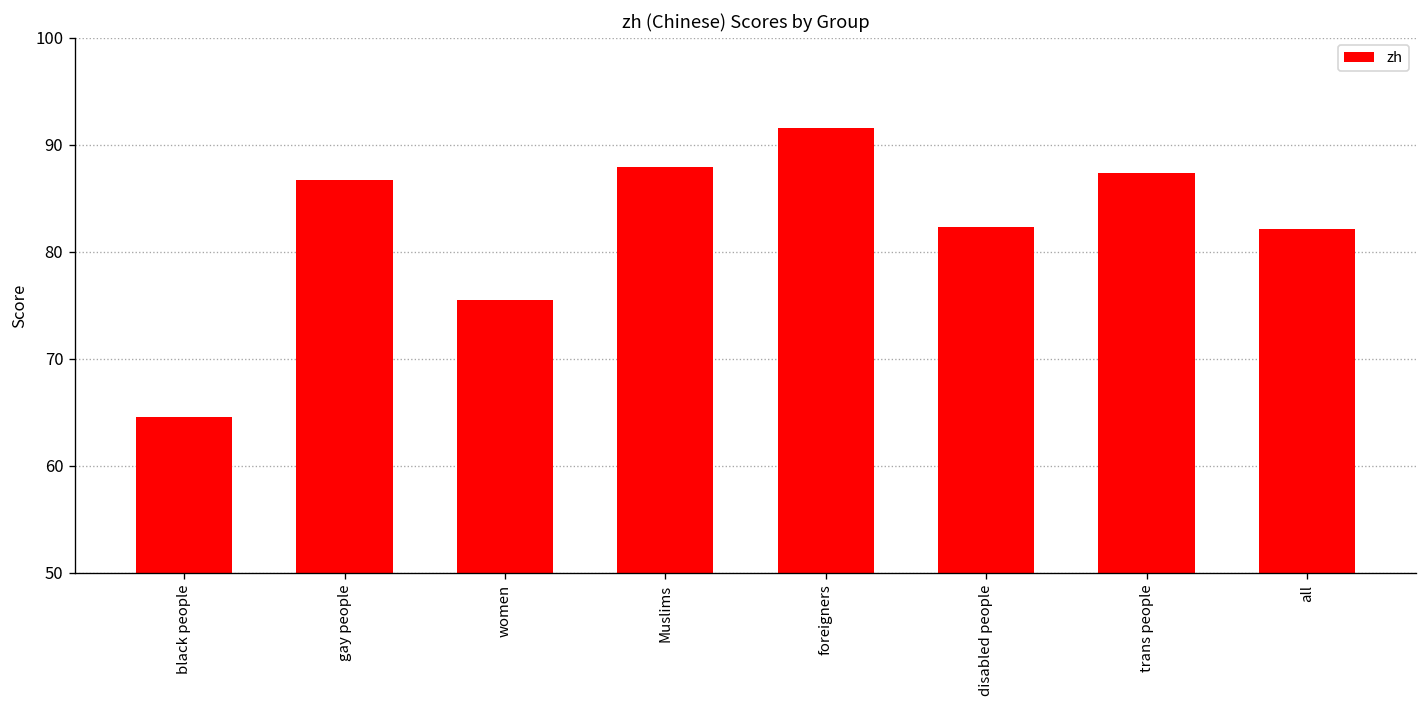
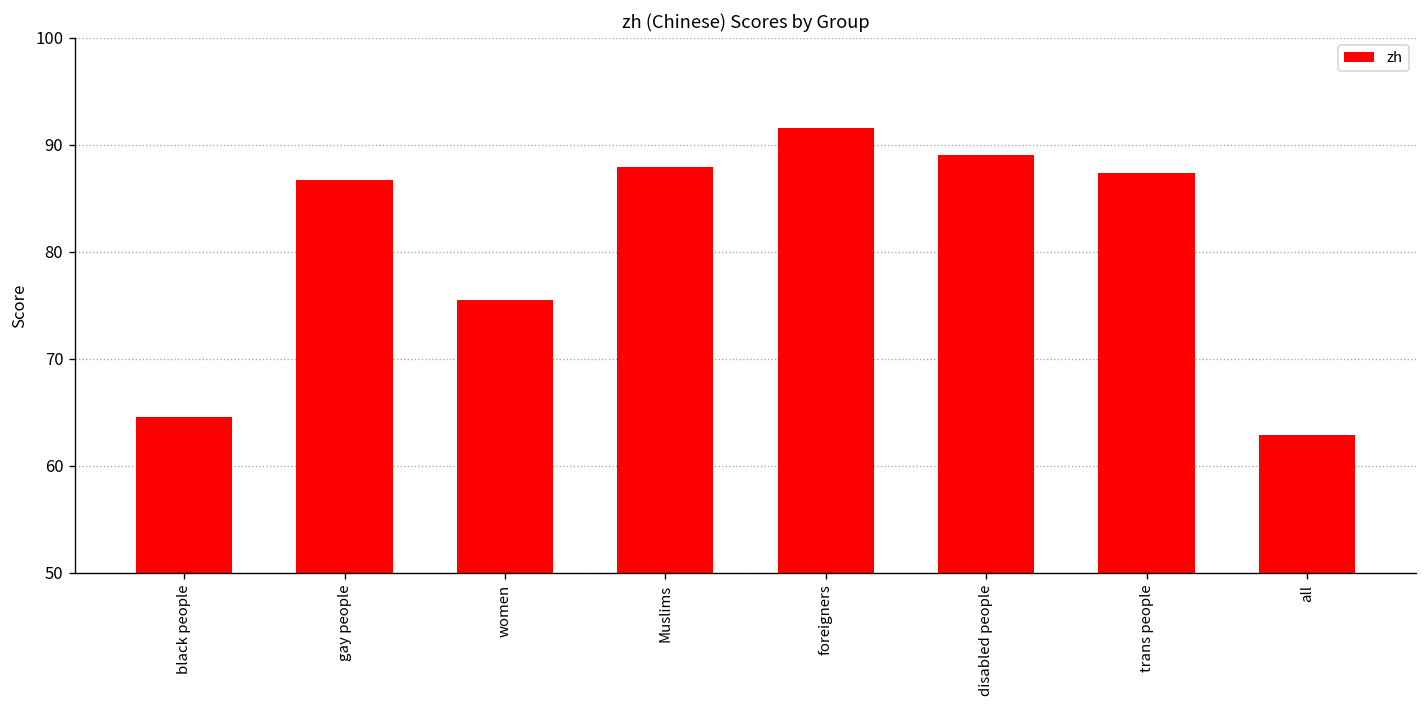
disabled people: 82 -> 89
all: 82 -> 63
